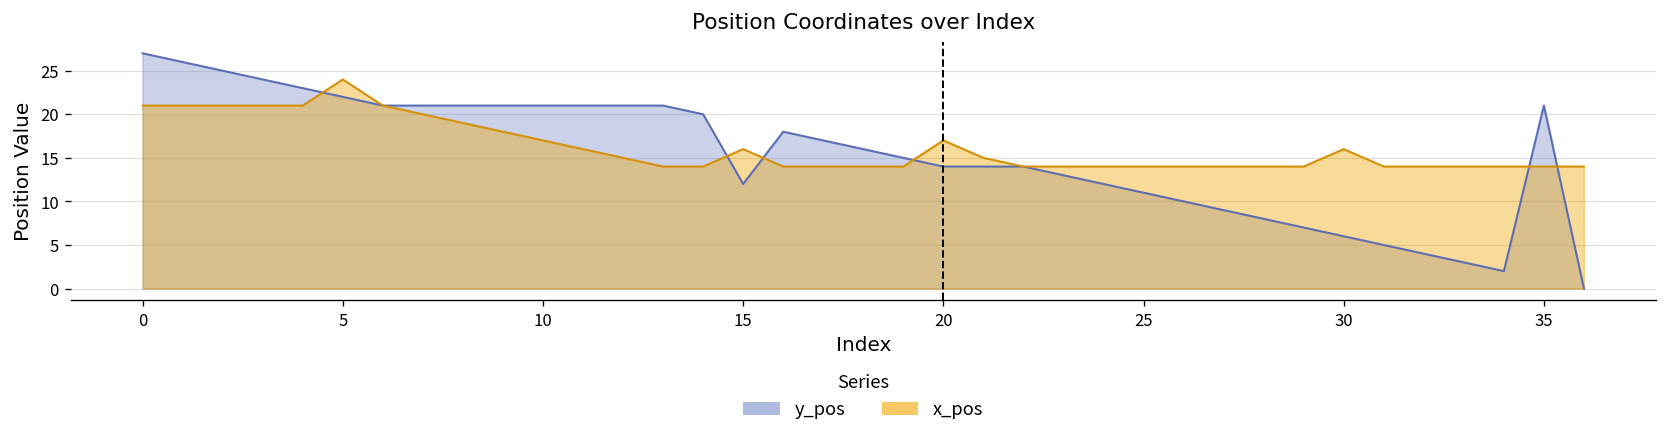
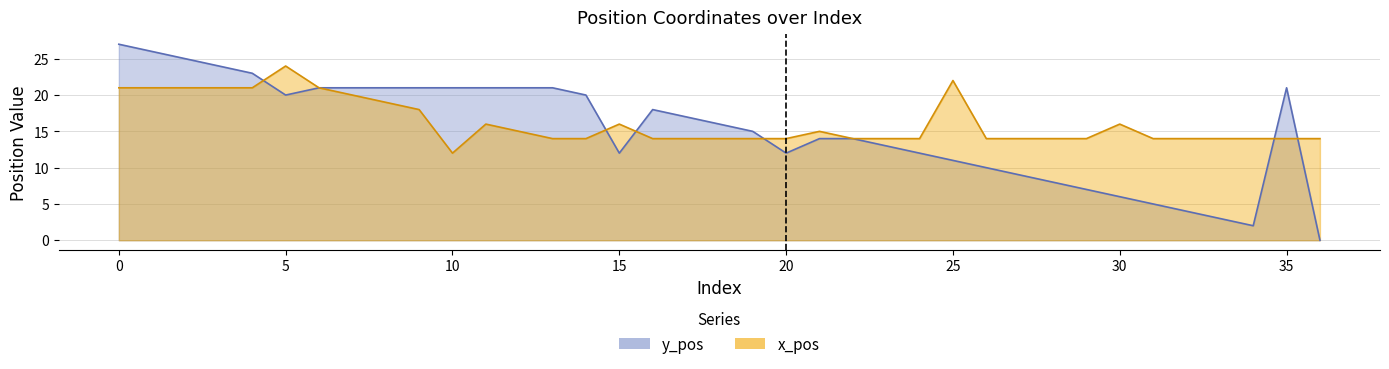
y_pos, 5: 22 -> 20
x_pos, 10: 17 -> 12
y_pos, 20: 14 -> 12
x_pos, 20: 17 -> 14
x_pos, 25: 14 -> 22
